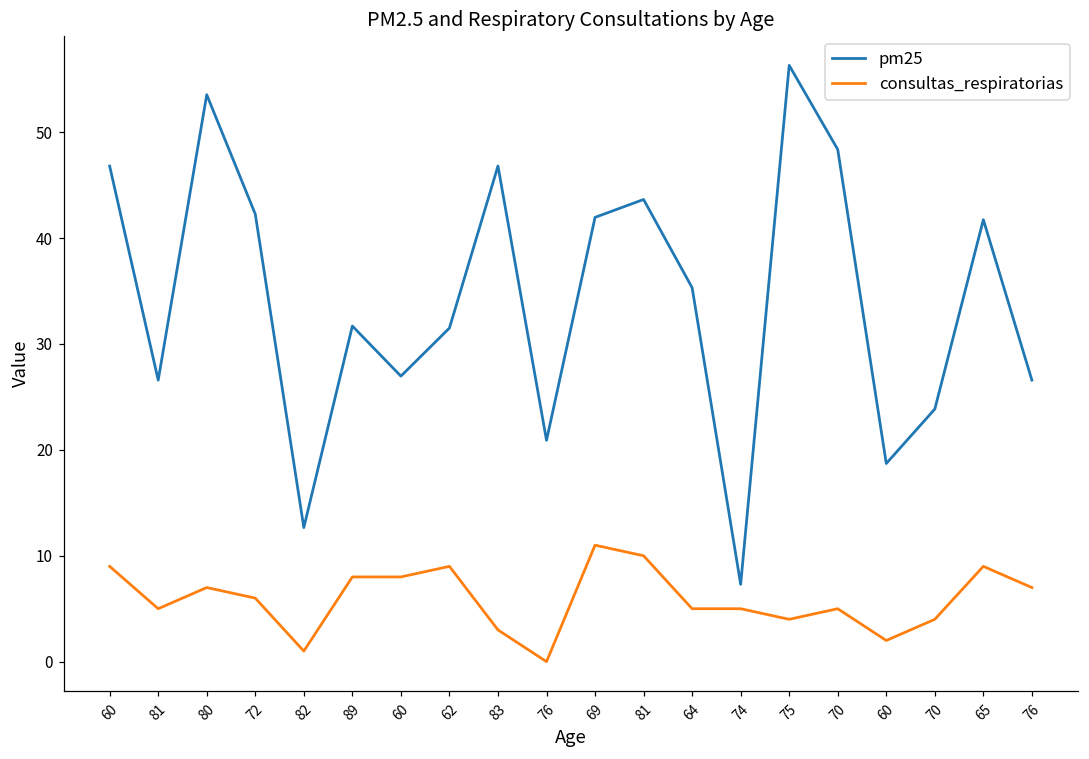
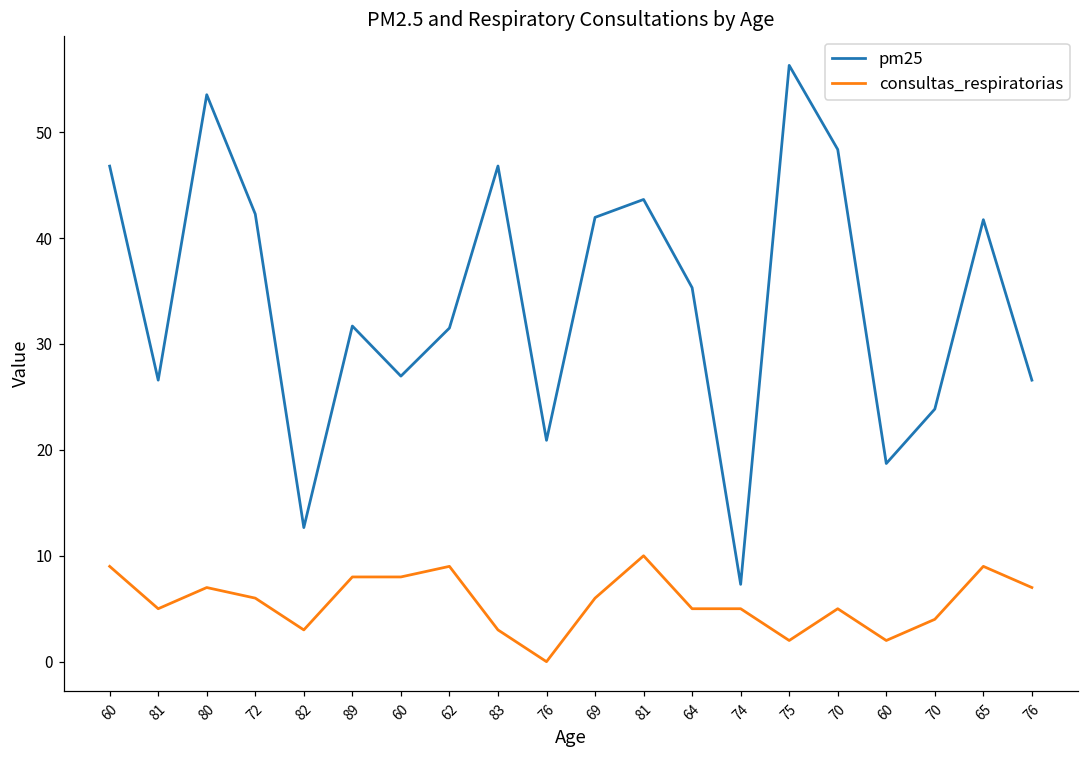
consultas_respiratorias, 82: 1 -> 3
consultas_respiratorias, 69: 11 -> 6
consultas_respiratorias, 75: 4 -> 2
